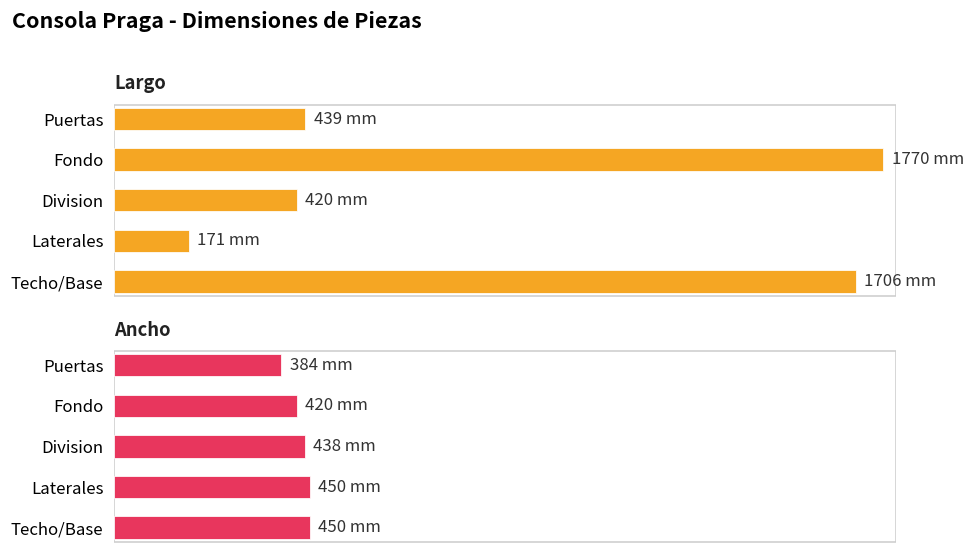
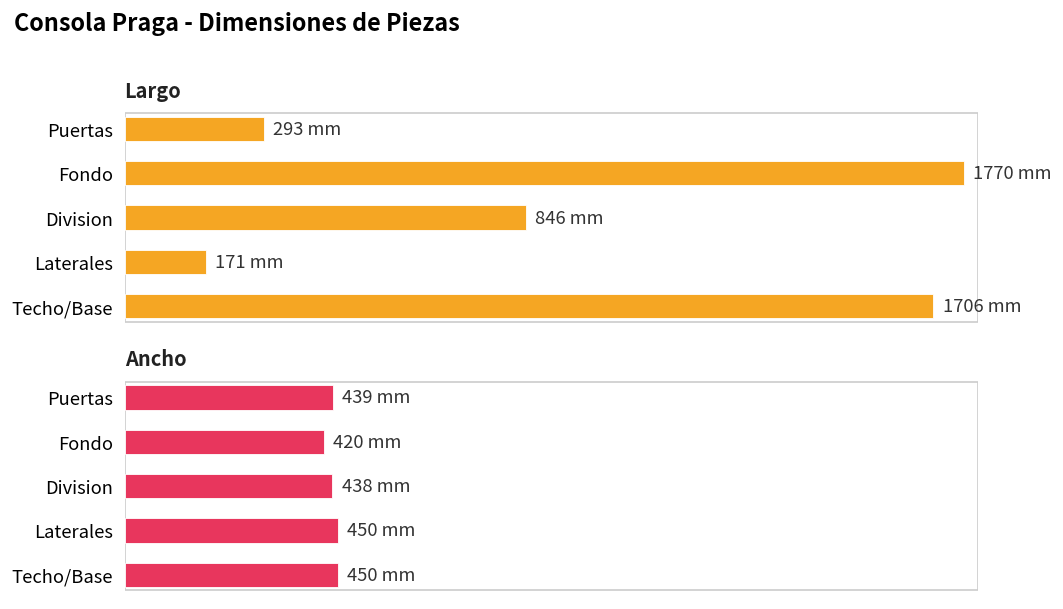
Largo, Puertas: 439 -> 293
Largo, Division: 420 -> 846
Ancho, Puertas: 384 -> 439
